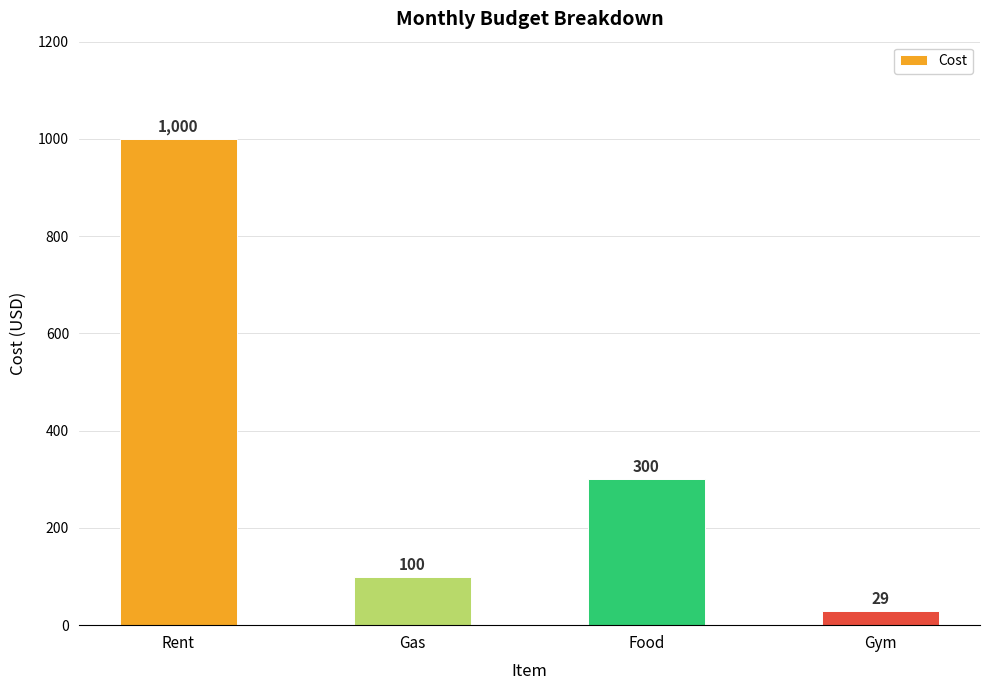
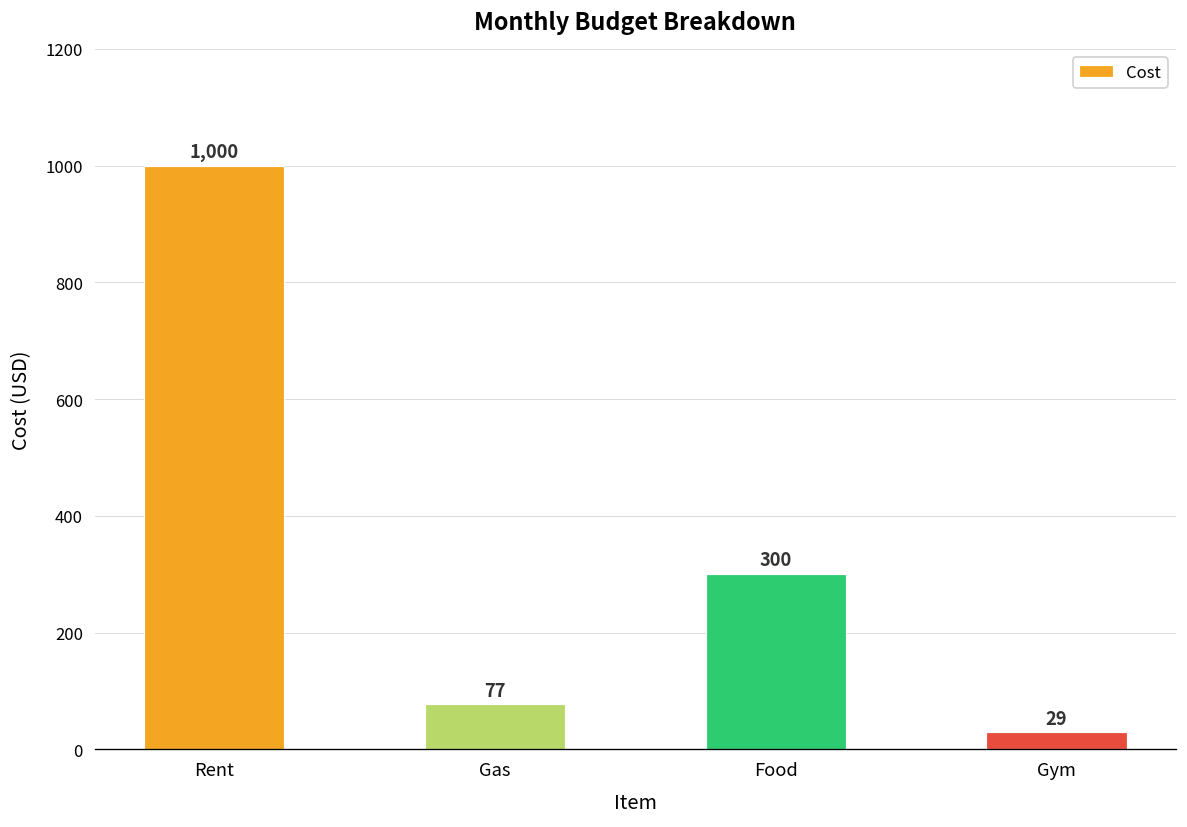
Gas: 100 -> 77
